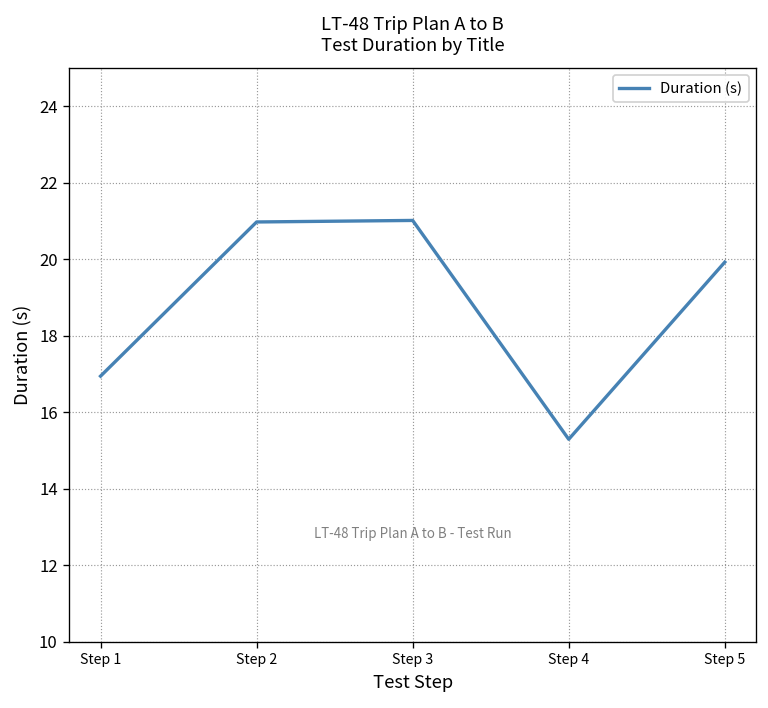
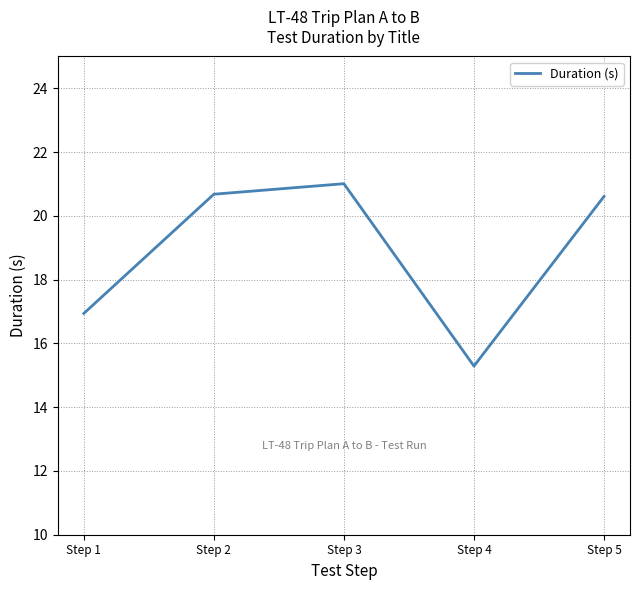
Step 2: 21.0 -> 20.7
Step 5: 19.9 -> 20.6
